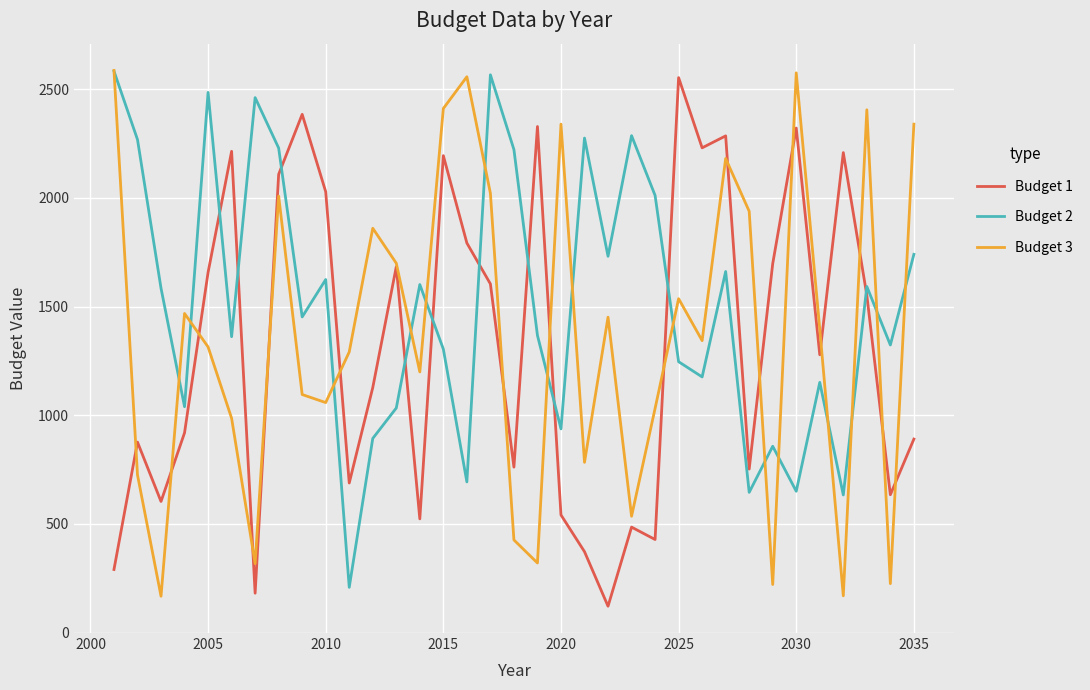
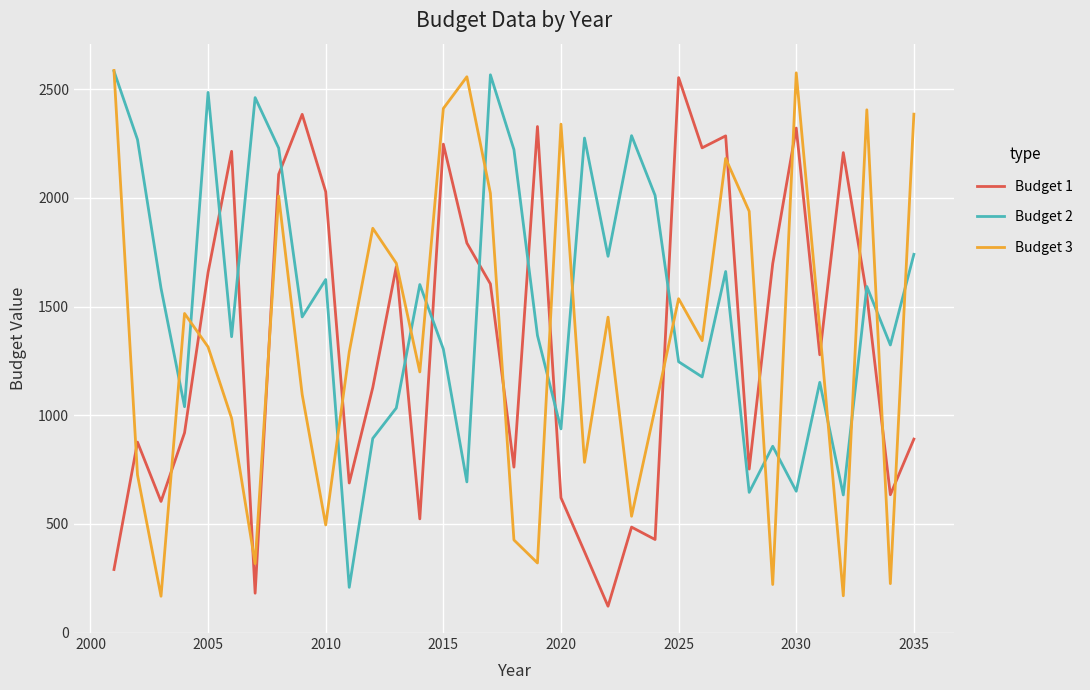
Budget 3, 2010: 1060 -> 500
Budget 1, 2015: 2190 -> 2250
Budget 1, 2020: 540 -> 620
Budget 3, 2035: 2340 -> 2390
